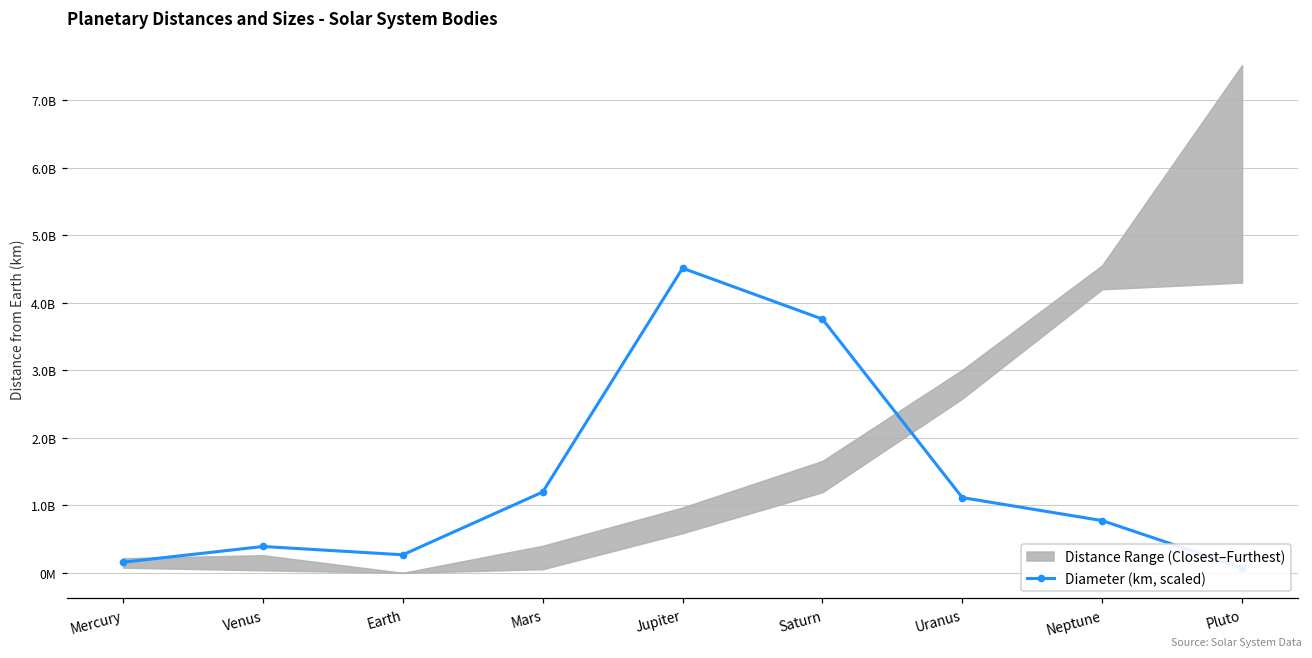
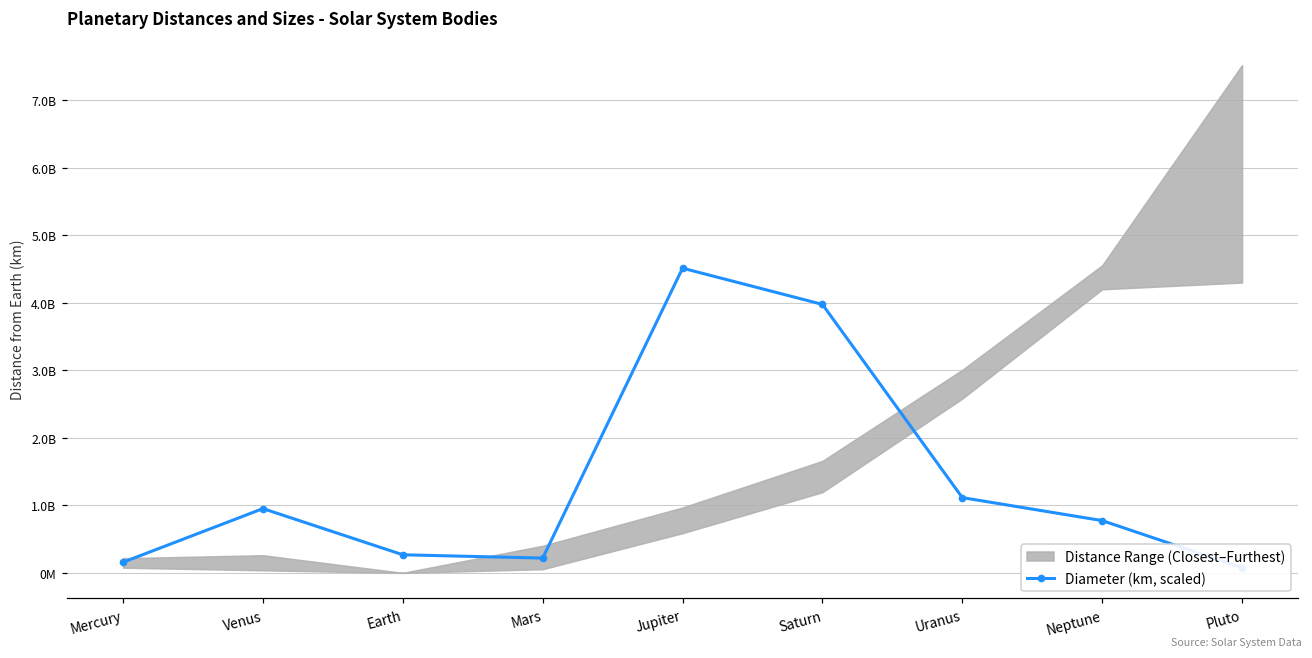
Diameter (km, scaled), Venus: 400000000 -> 1000000000
Diameter (km, scaled), Mars: 1200000000 -> 200000000
Diameter (km, scaled), Saturn: 3800000000 -> 4000000000
